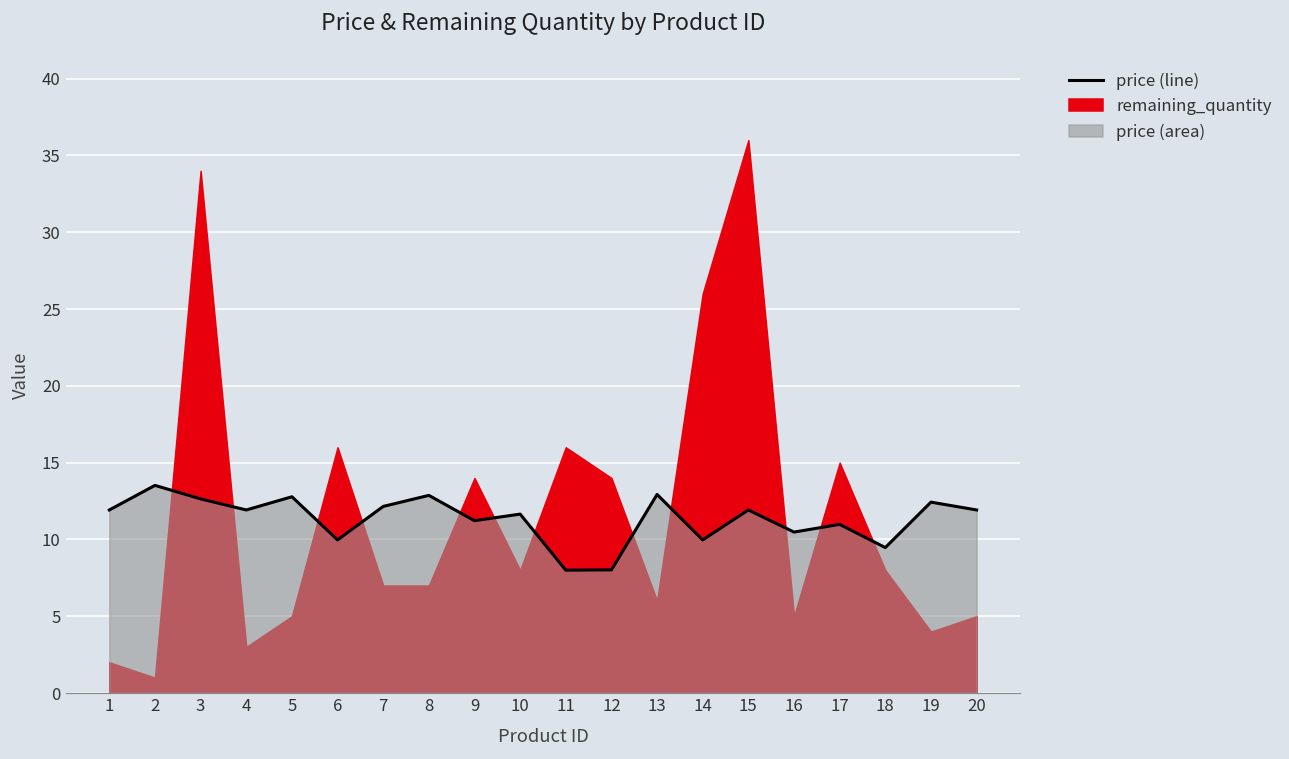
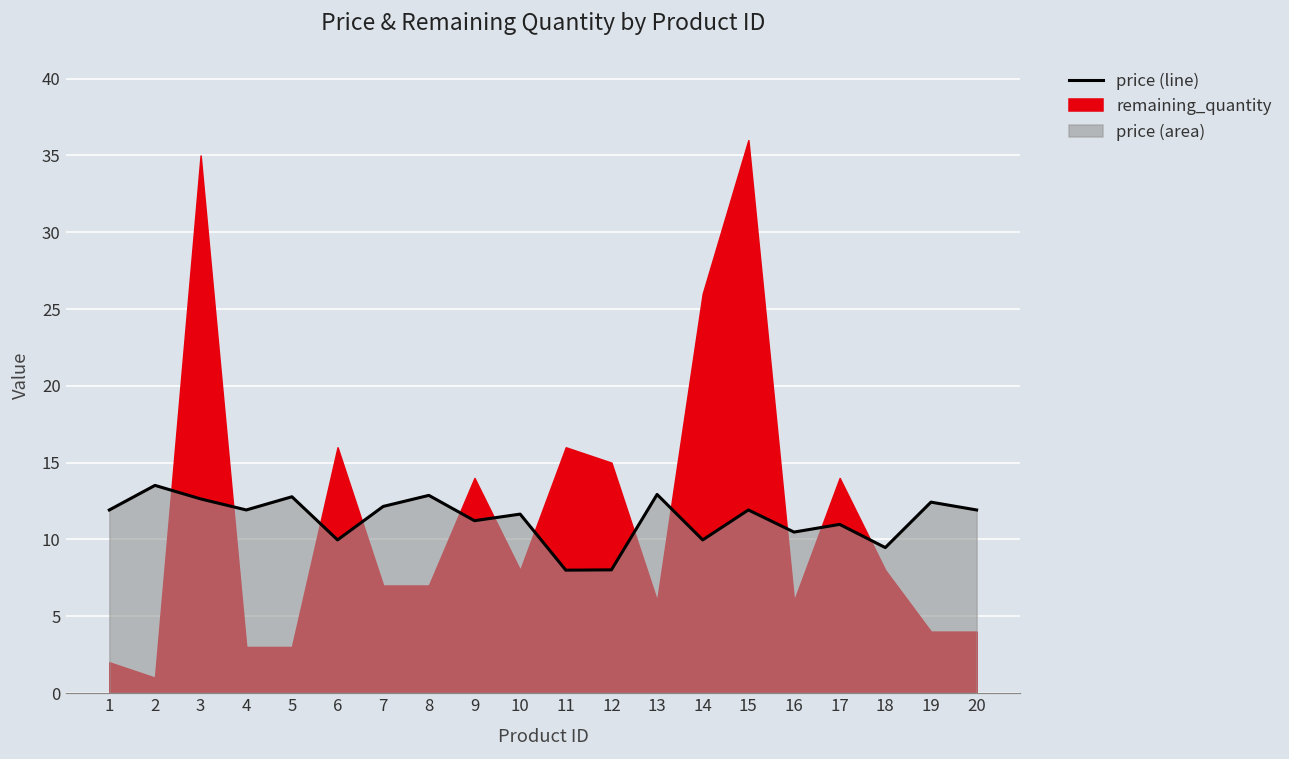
remaining_quantity, 3: 34 -> 35
remaining_quantity, 5: 5 -> 3
remaining_quantity, 12: 14 -> 15
remaining_quantity, 16: 5 -> 6
remaining_quantity, 17: 15 -> 14
remaining_quantity, 20: 5 -> 4
